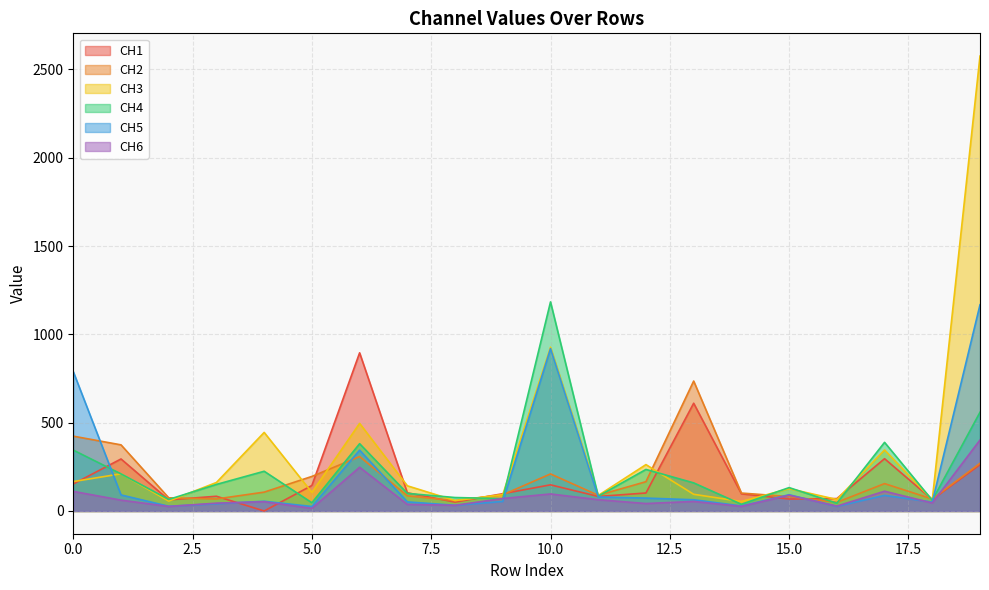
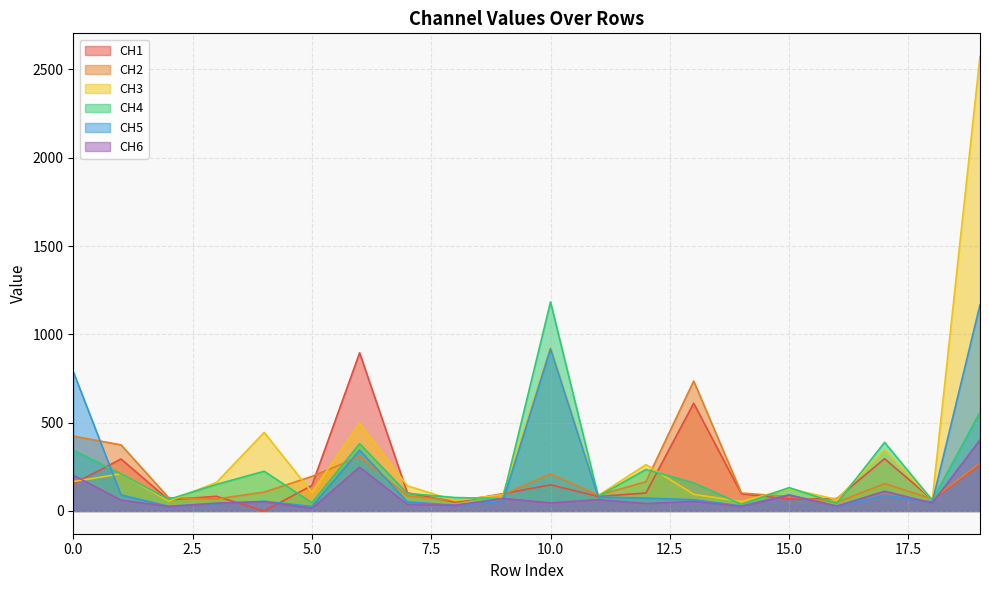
CH6, 0.0: 110 -> 200
CH6, 10.0: 100 -> 50
